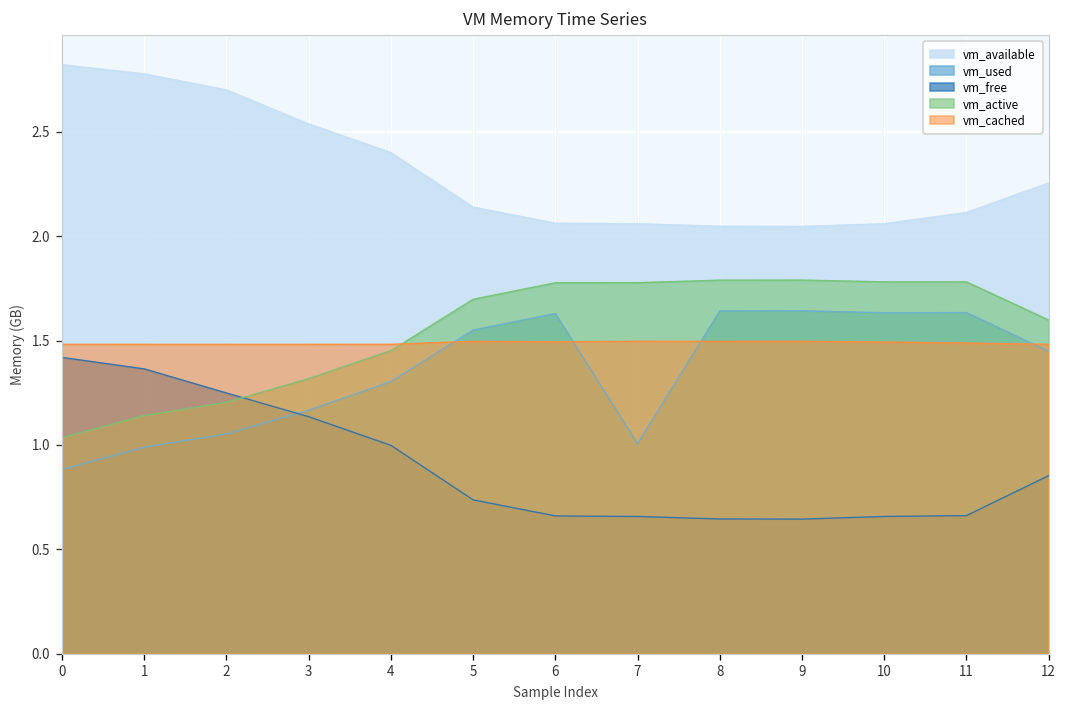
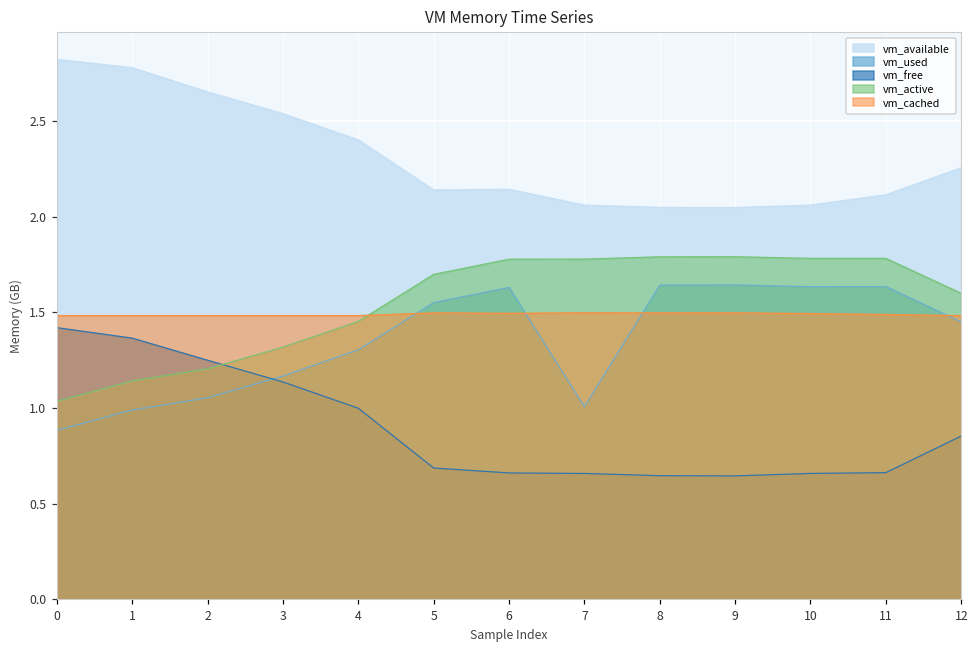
vm_available, 2: 2.70 -> 2.65
vm_free, 5: 0.74 -> 0.69
vm_available, 6: 2.06 -> 2.14
